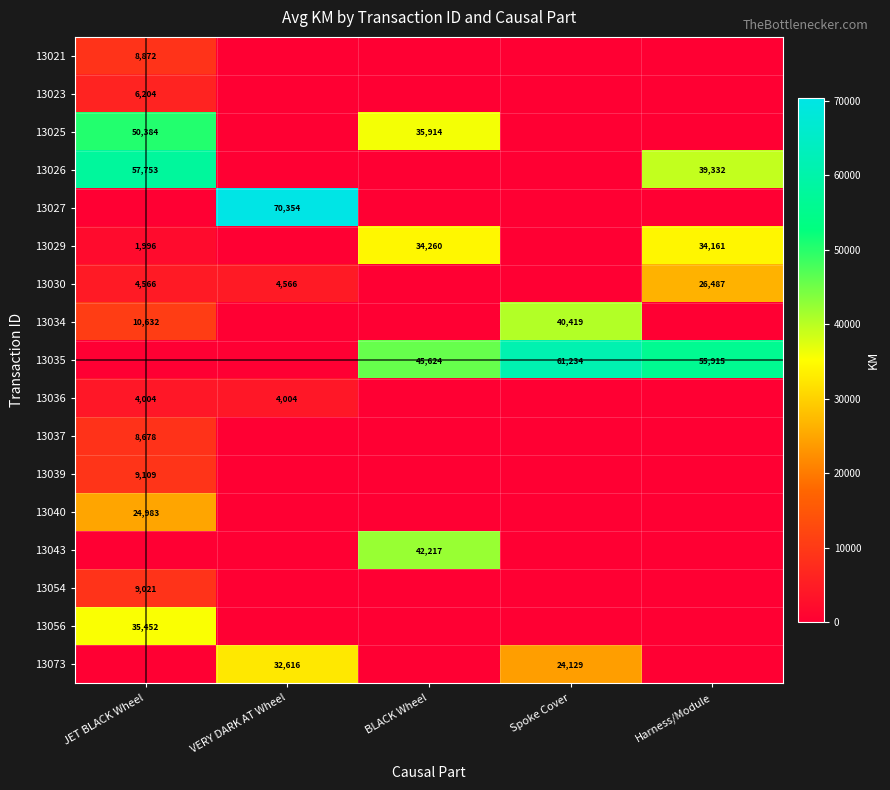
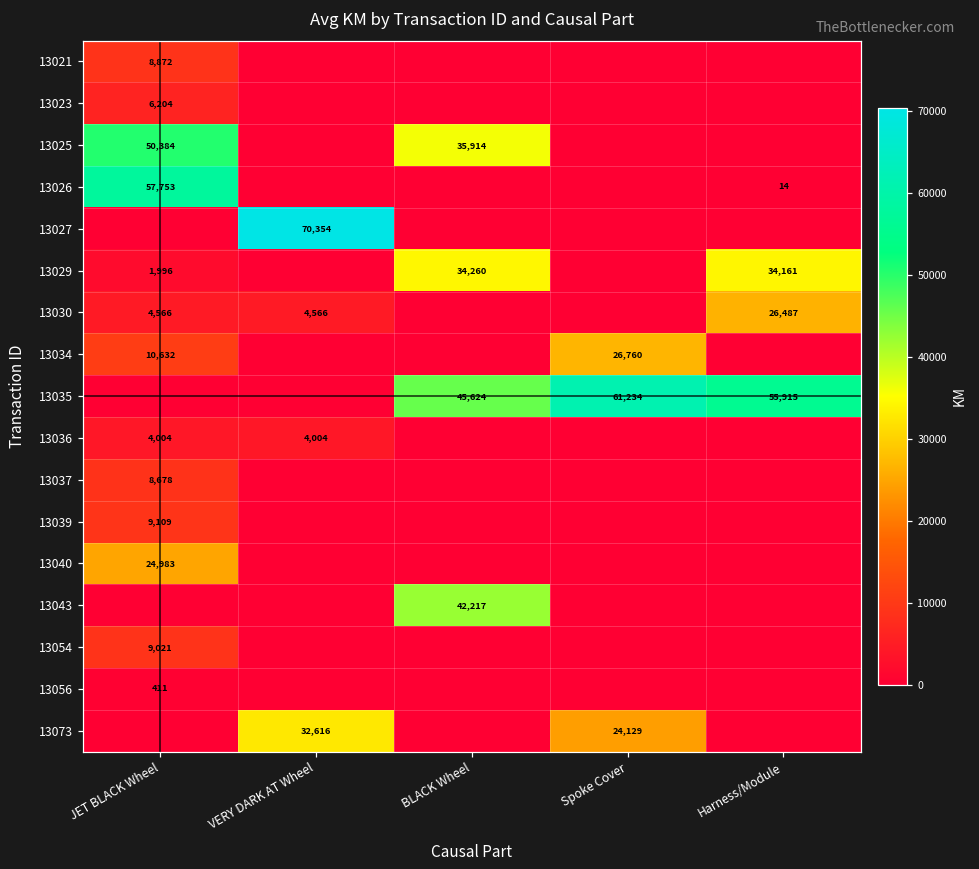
13026, Harness/Module: 39,332 -> 14
13034, Spoke Cover: 40,419 -> 26,760
13056, JET BLACK Wheel: 35,452 -> 411
